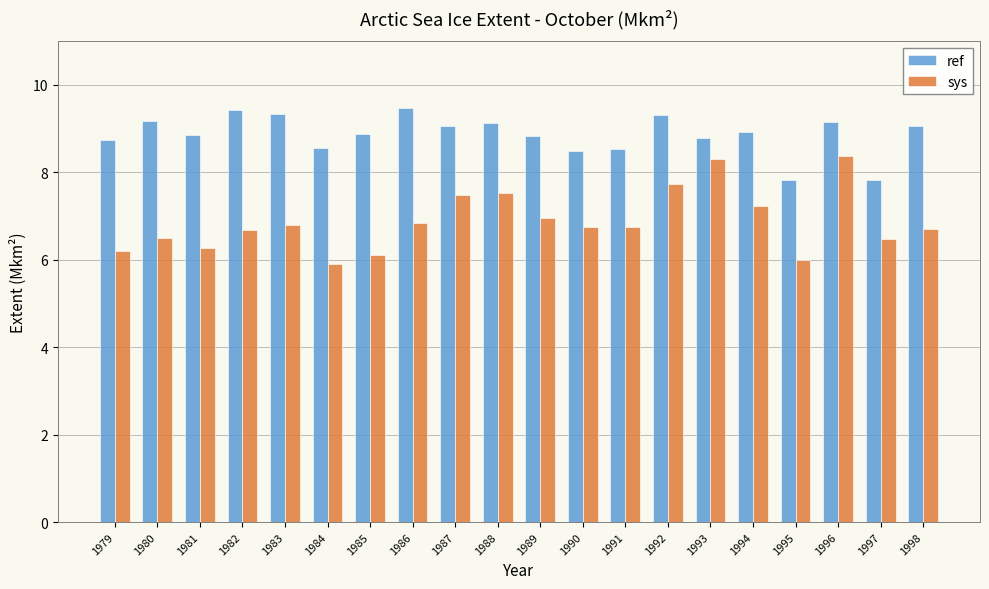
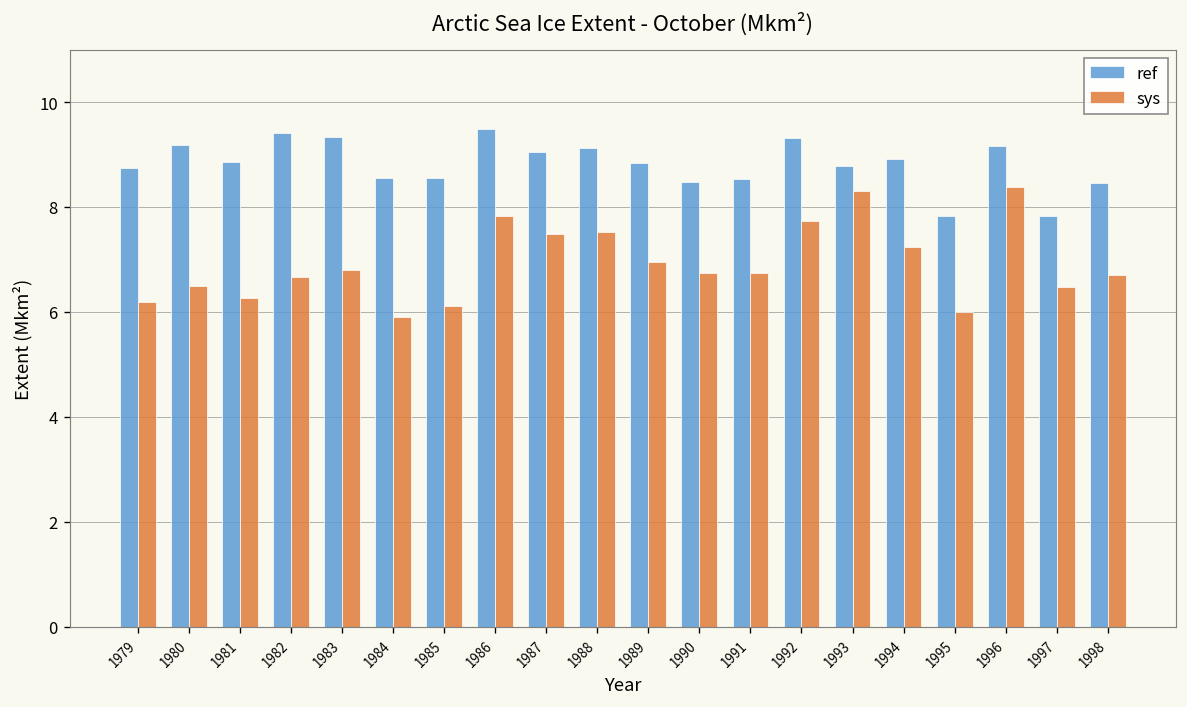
ref, 1985: 8.9 -> 8.6
sys, 1986: 6.8 -> 7.8
ref, 1998: 9.1 -> 8.5
